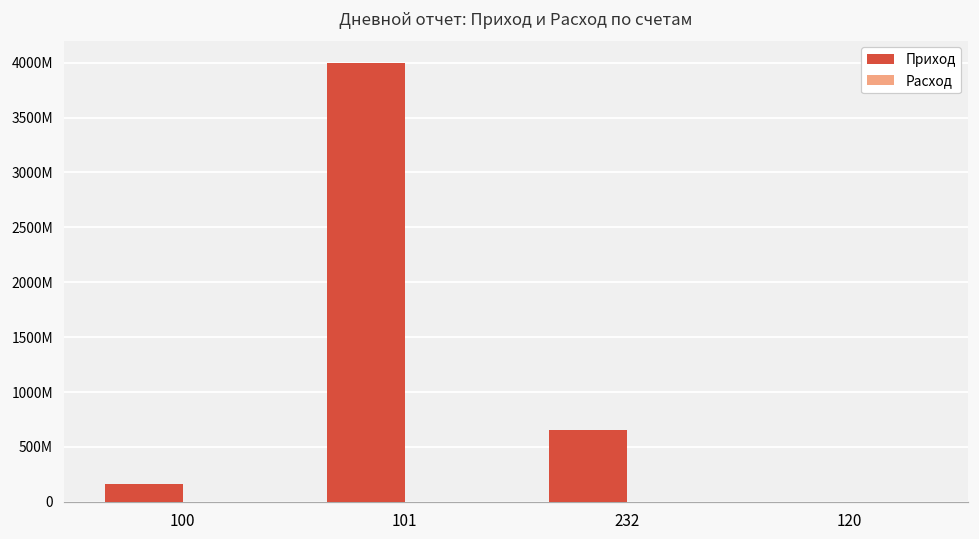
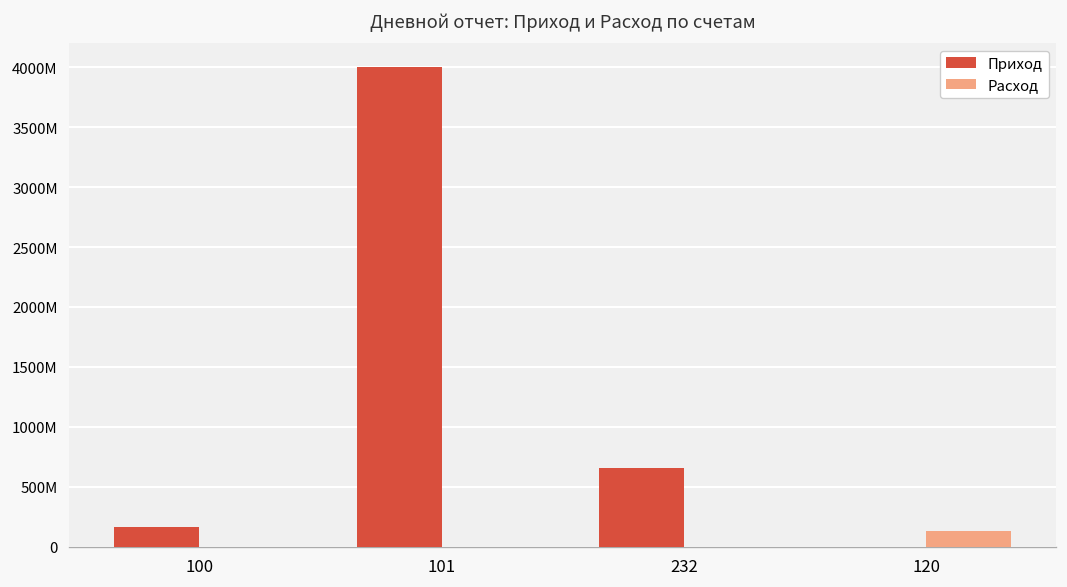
Расход, 120: 0 -> 100000000
